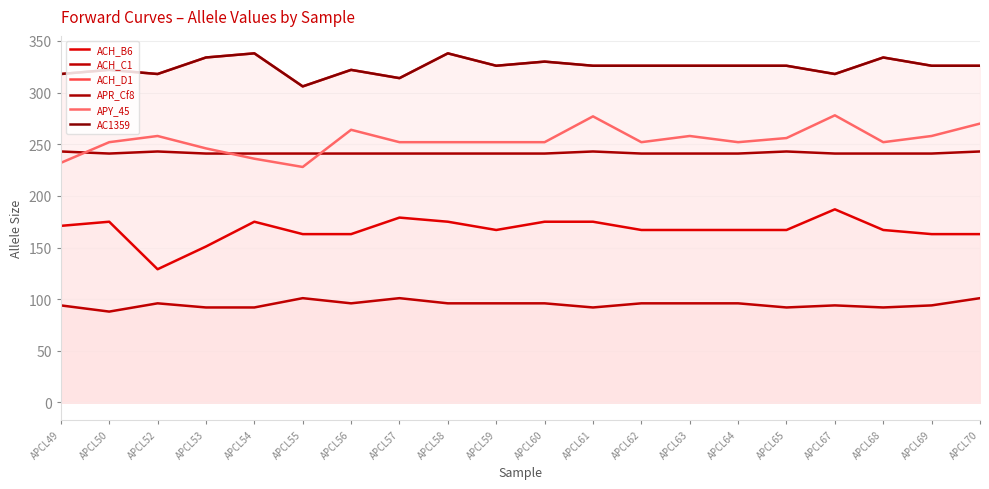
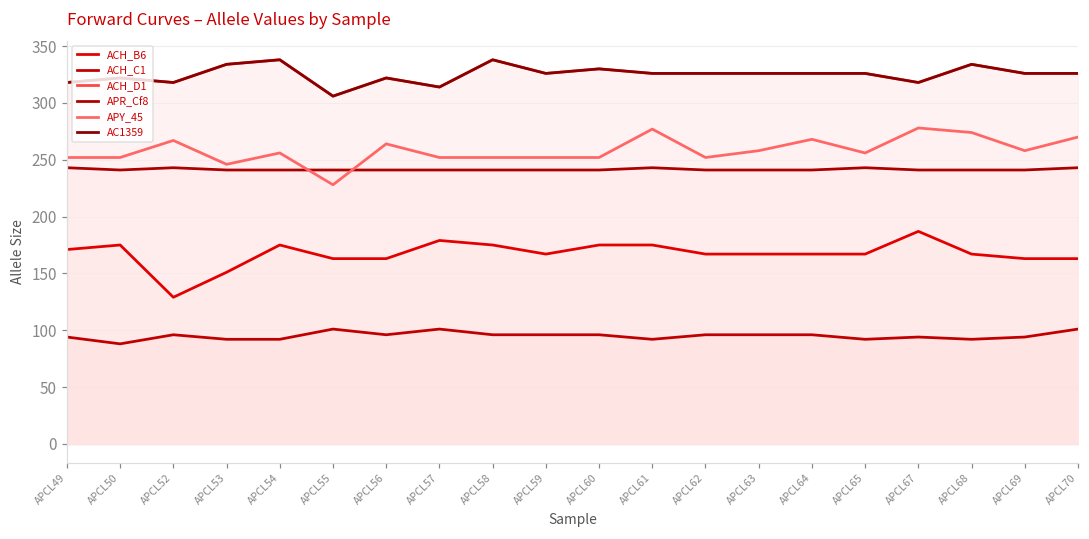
APY_45, APCL49: 232 -> 252
APY_45, APCL52: 258 -> 267
APY_45, APCL54: 236 -> 256
APY_45, APCL64: 252 -> 268
APY_45, APCL68: 252 -> 274
